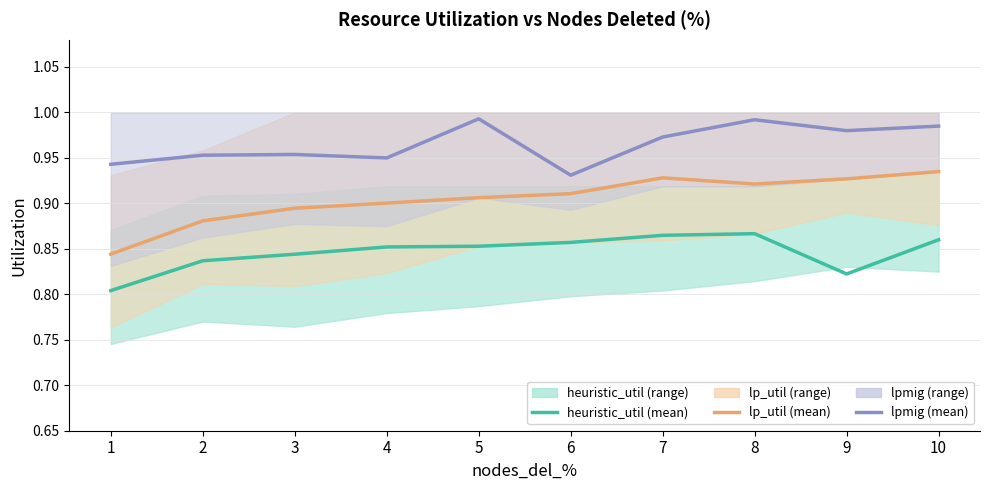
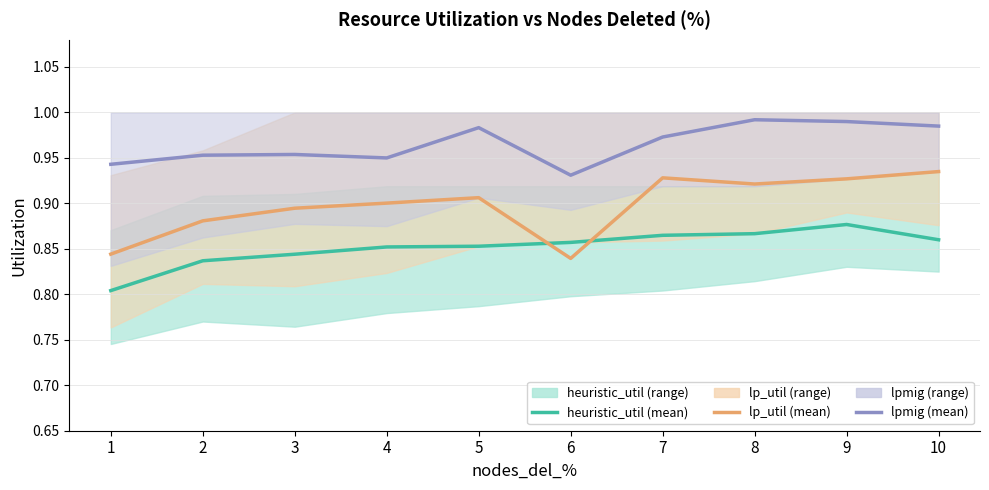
lpmig (mean), 5: 0.99 -> 0.98
lp_util (mean), 6: 0.91 -> 0.84
heuristic_util (mean), 9: 0.82 -> 0.88
lpmig (mean), 9: 0.98 -> 0.99
